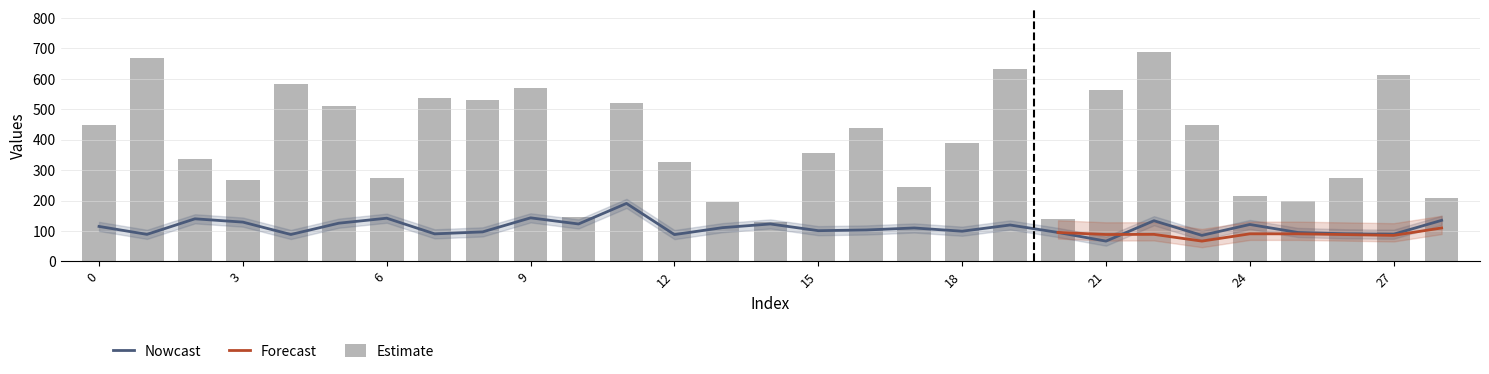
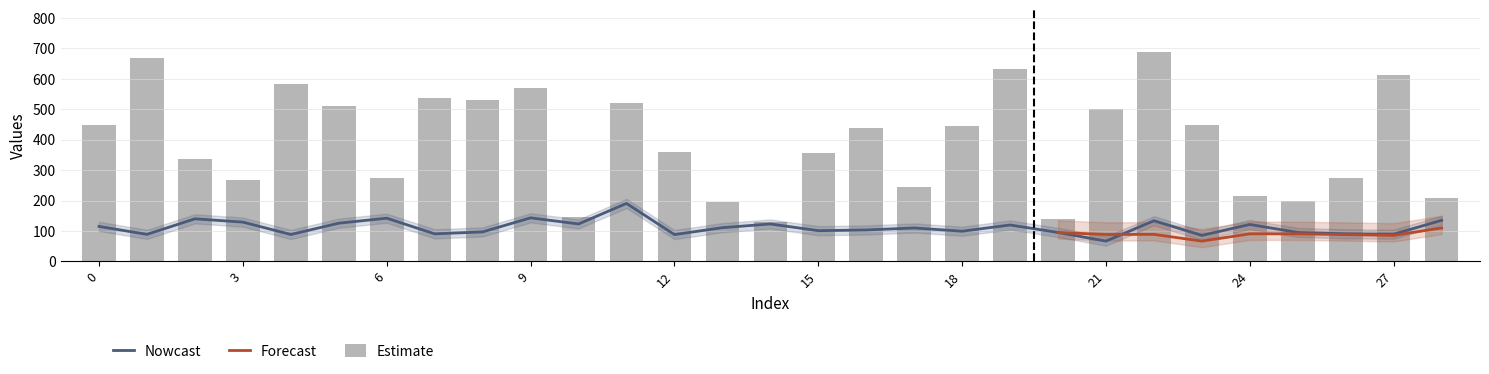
Estimate, 12: 330 -> 360
Estimate, 18: 390 -> 440
Estimate, 21: 560 -> 500
